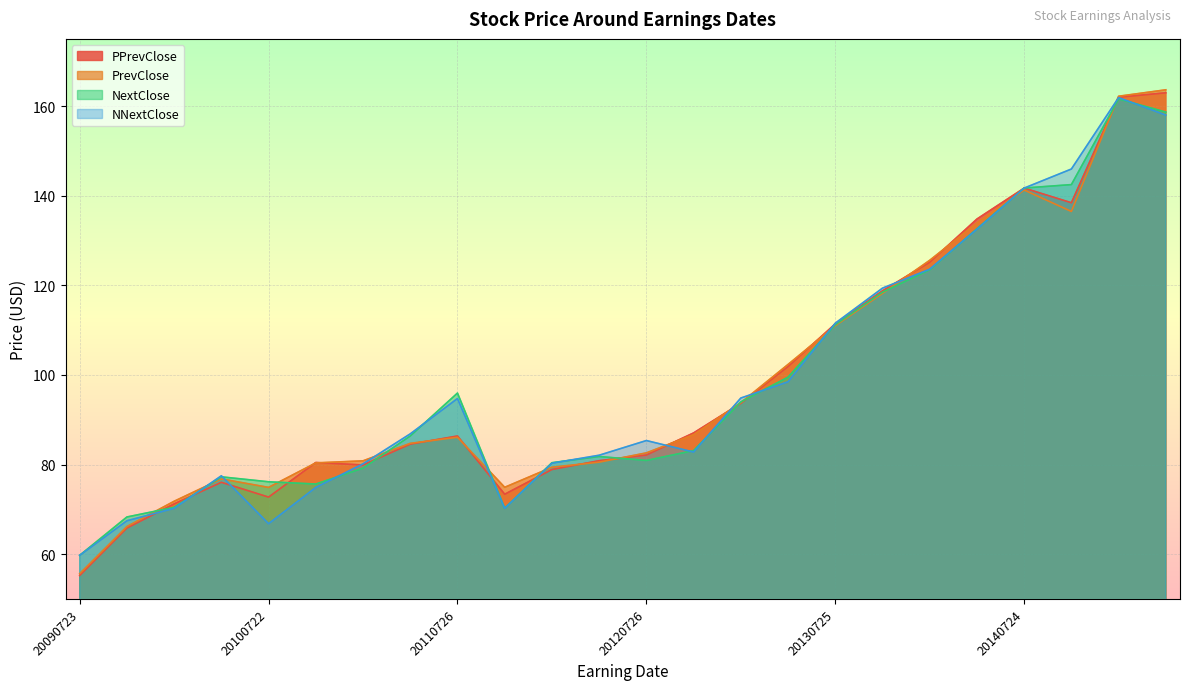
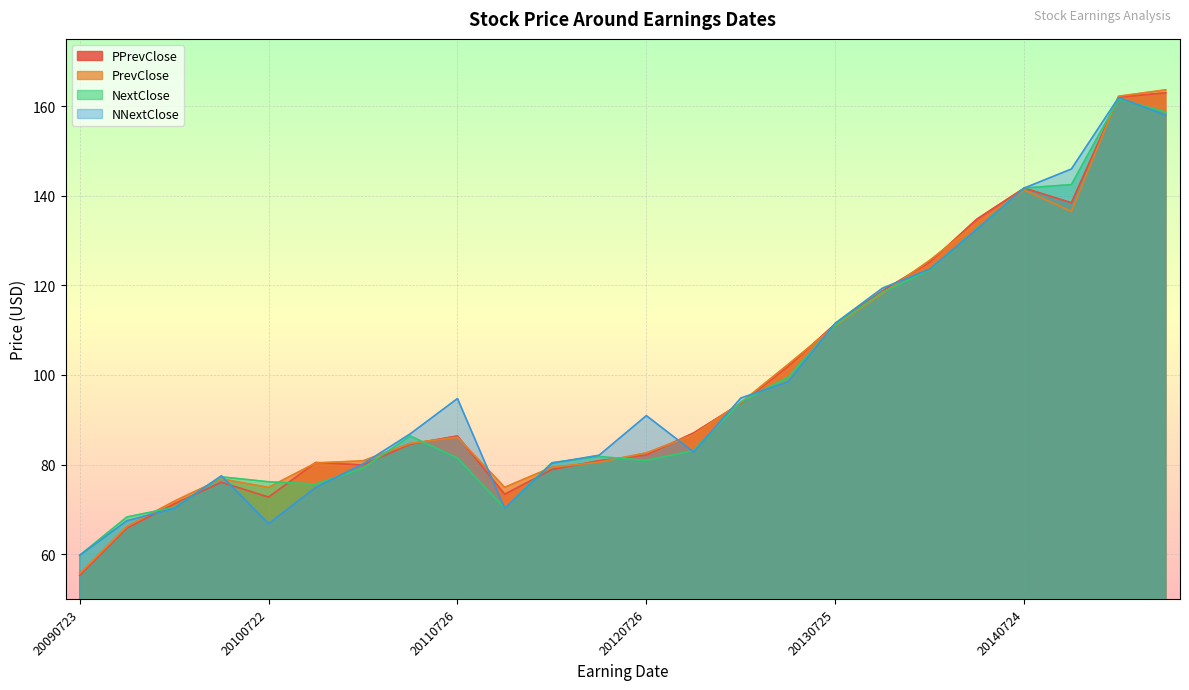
NextClose, 20110726: 96 -> 81
NNextClose, 20120726: 85 -> 91
